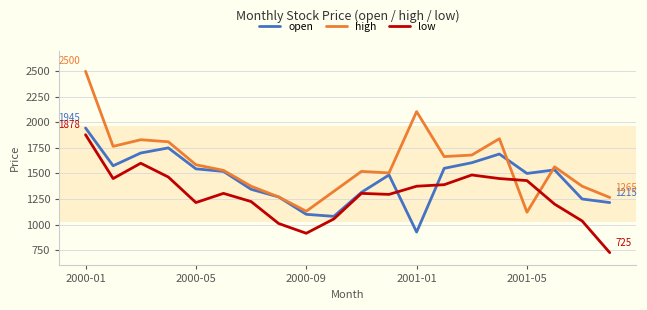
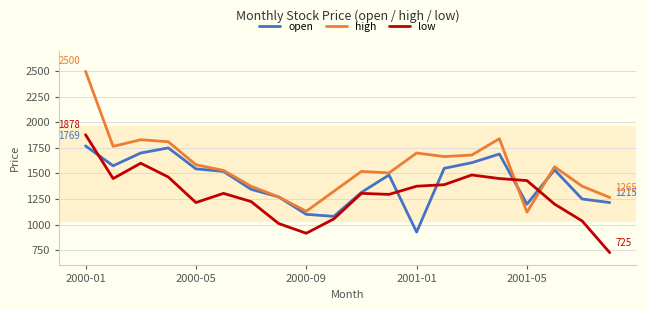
open, 2000-01: 1945 -> 1769
high, 2001-01: 2110 -> 1700
open, 2001-05: 1500 -> 1200
